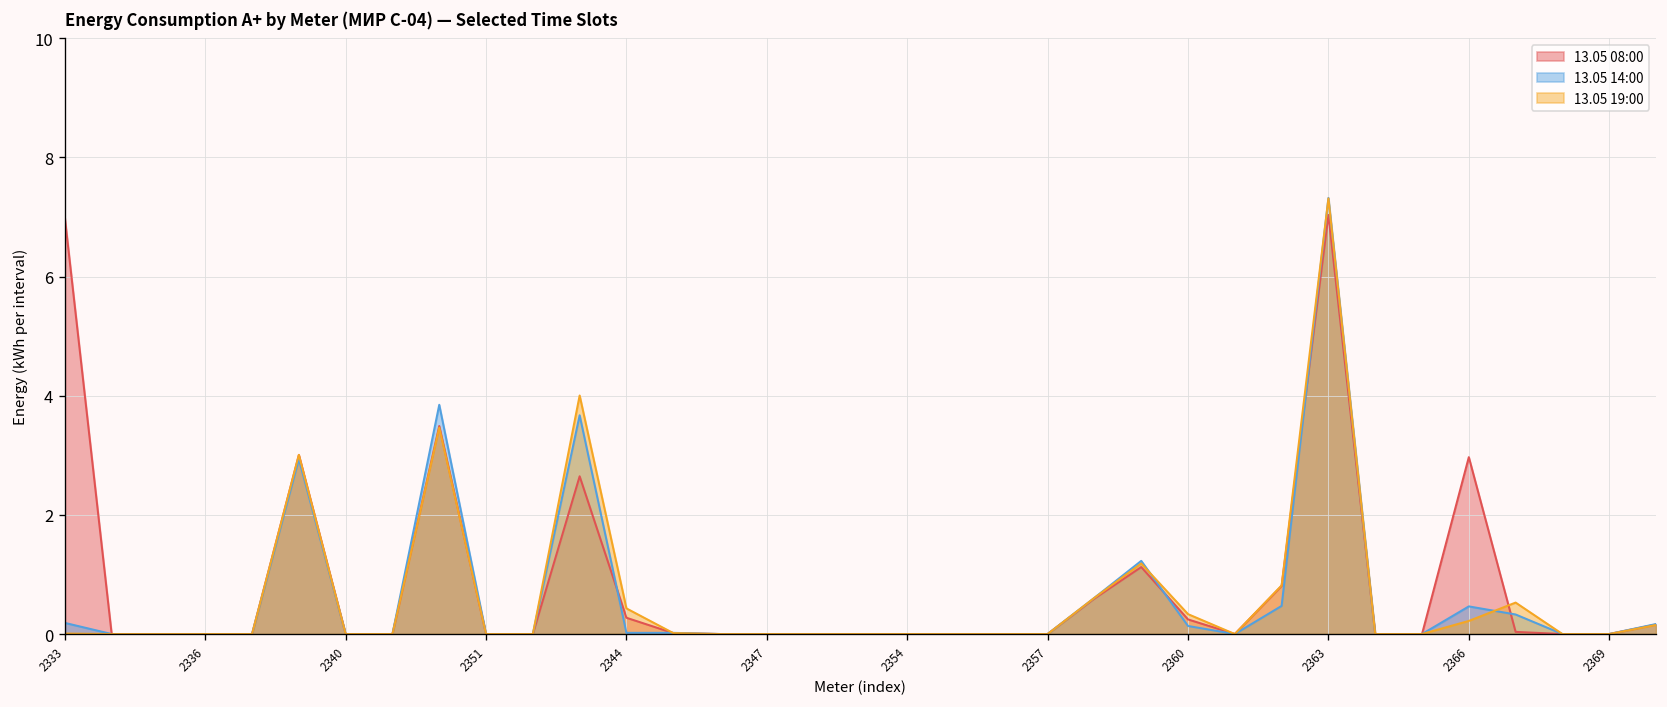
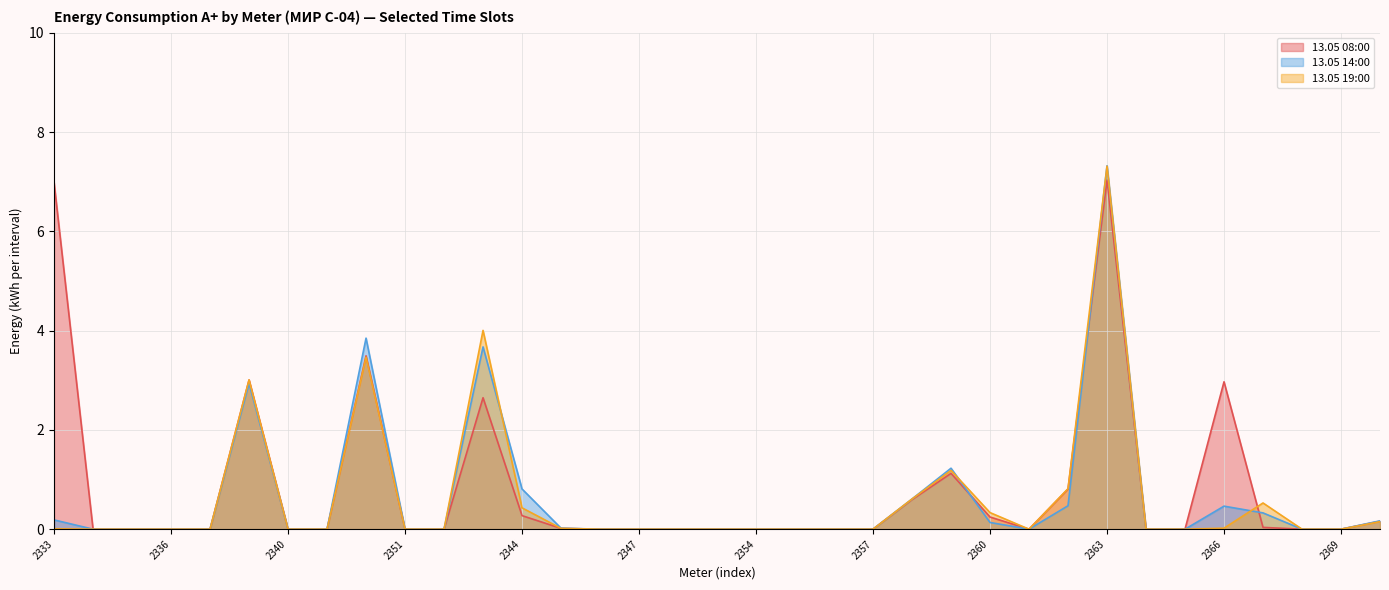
13.05 14:00, 2344: 0.0 -> 0.8
13.05 19:00, 2366: 0.2 -> 0.0
